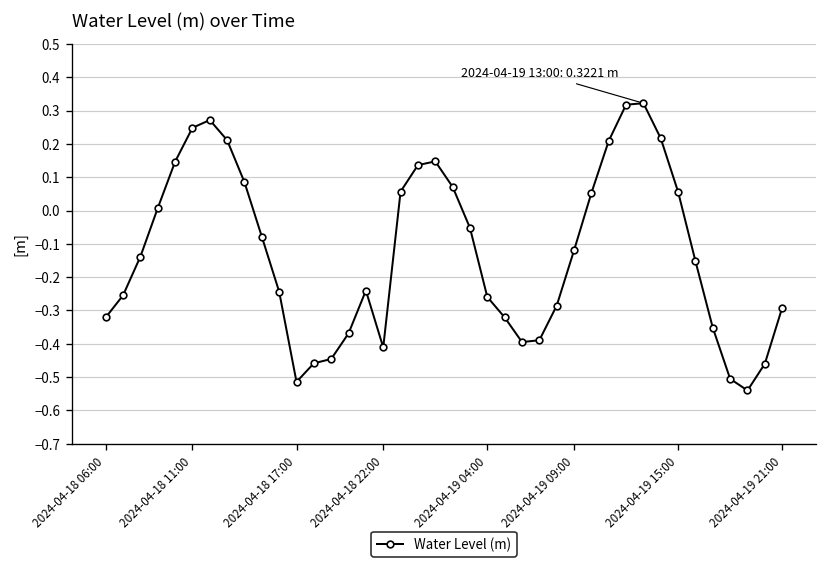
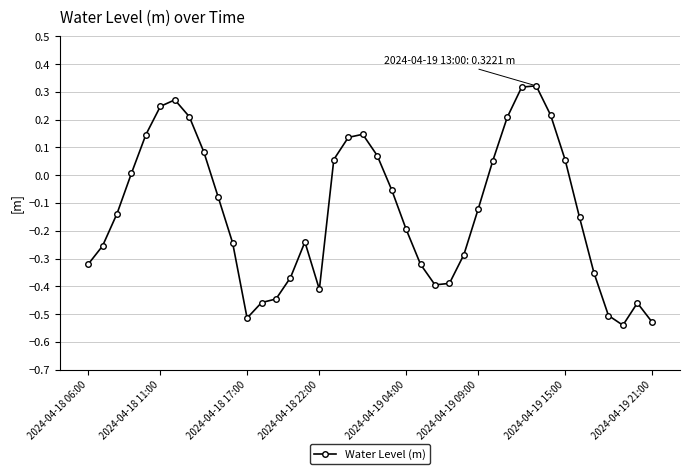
2024-04-19 04:00: -0.26 -> -0.19
2024-04-19 21:00: -0.29 -> -0.53
